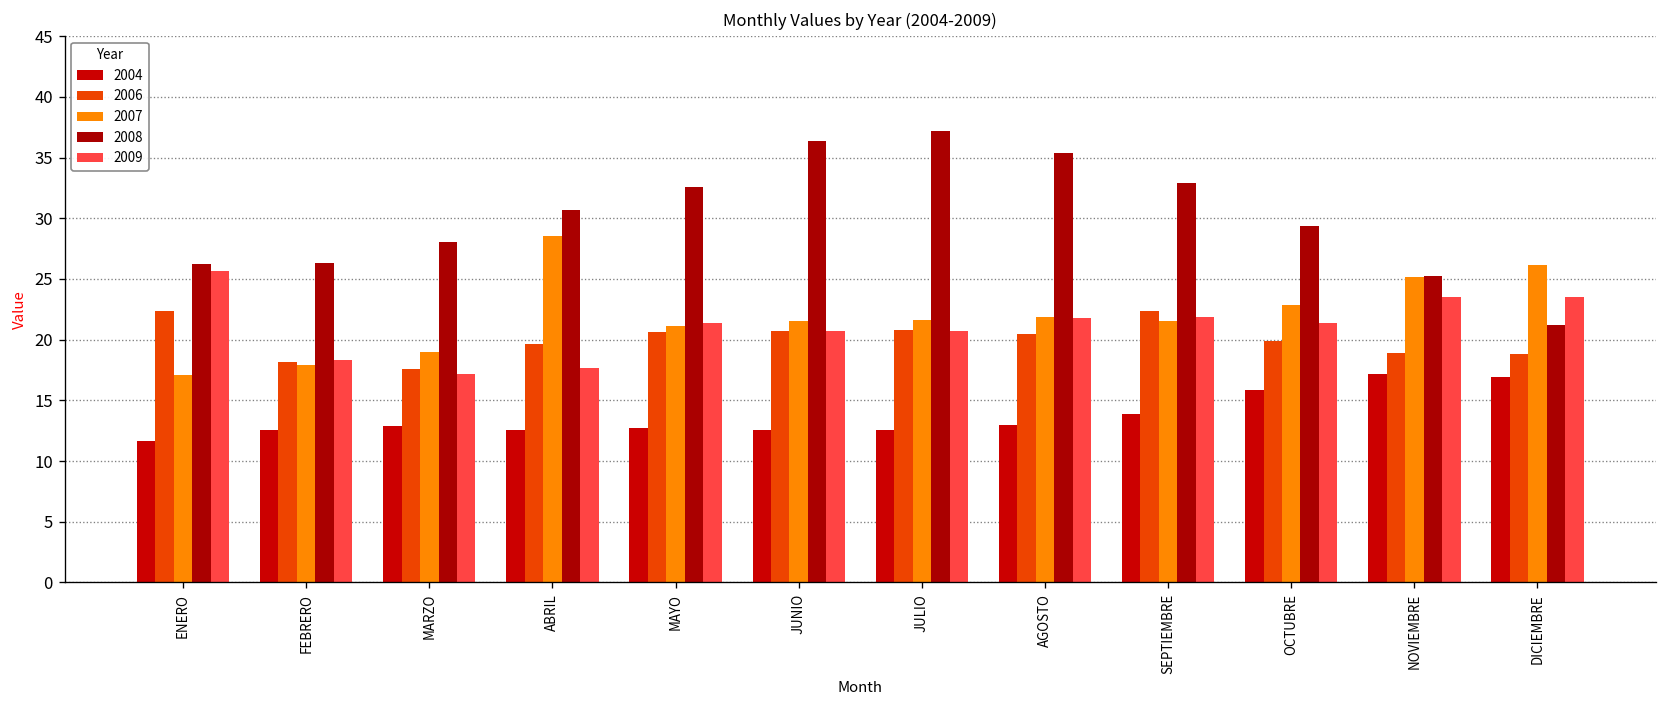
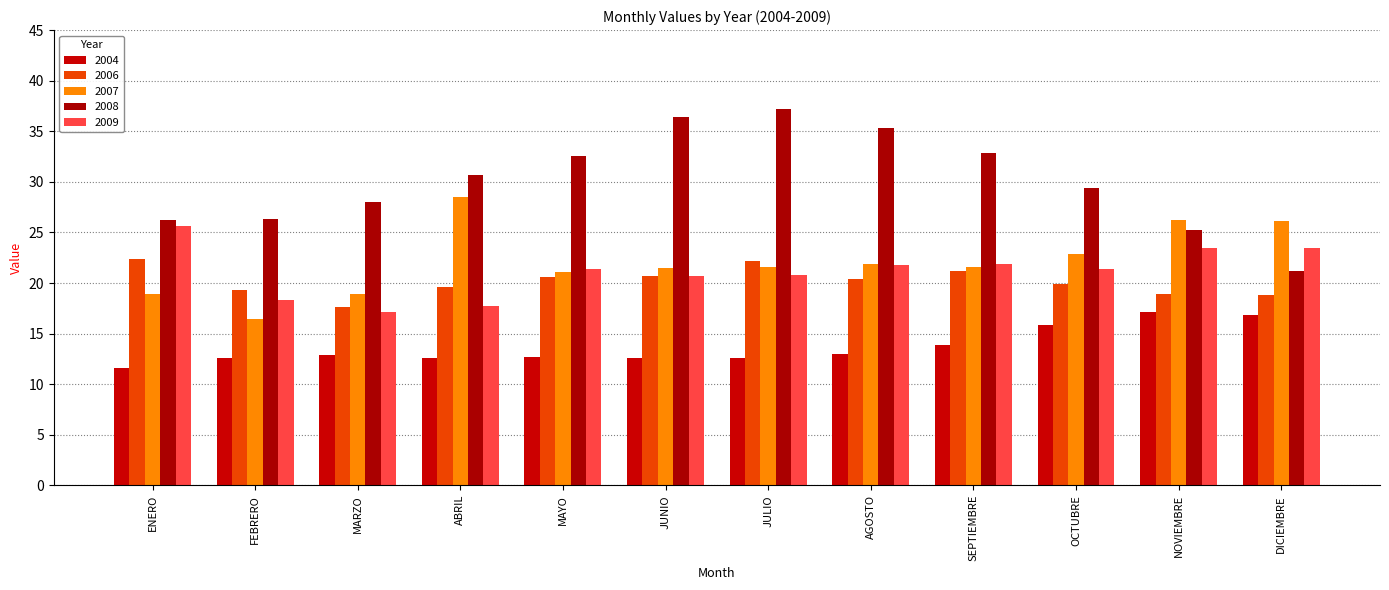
2007, ENERO: 17.1 -> 18.9
2006, FEBRERO: 18.1 -> 19.3
2007, FEBRERO: 17.9 -> 16.5
2006, JULIO: 20.8 -> 22.2
2006, SEPTIEMBRE: 22.3 -> 21.2
2007, NOVIEMBRE: 25.2 -> 26.2
